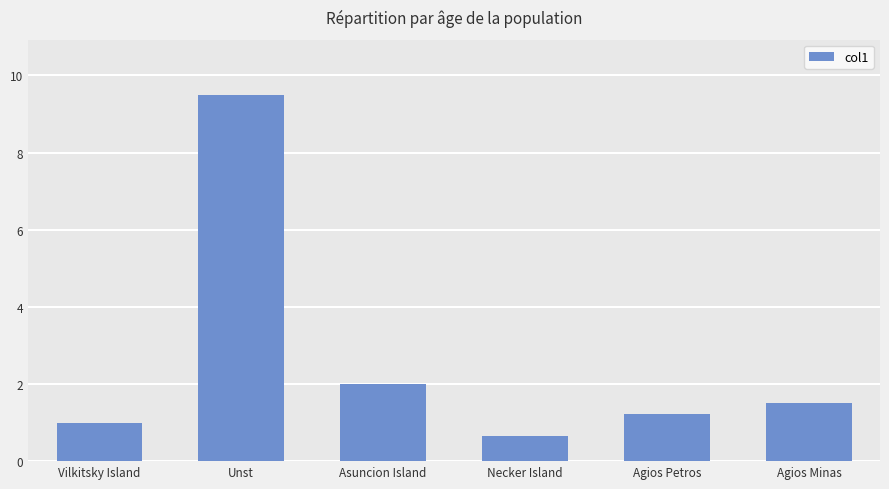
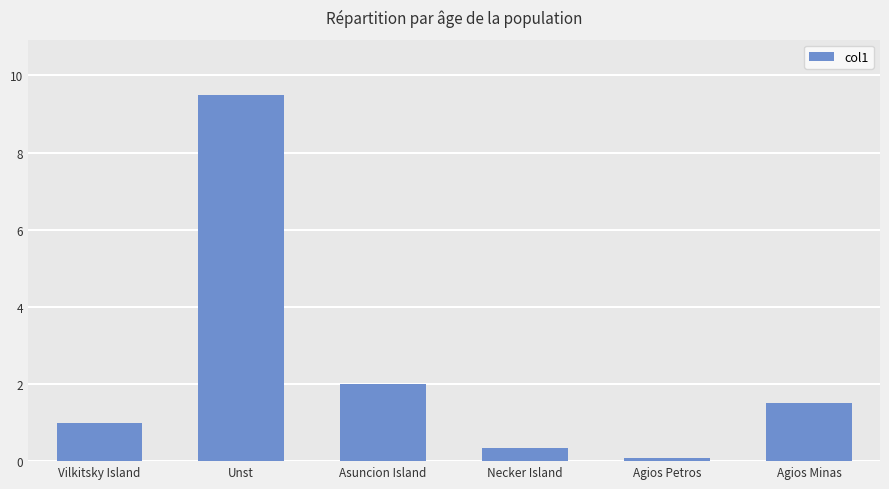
Necker Island: 0.7 -> 0.4
Agios Petros: 1.2 -> 0.1
